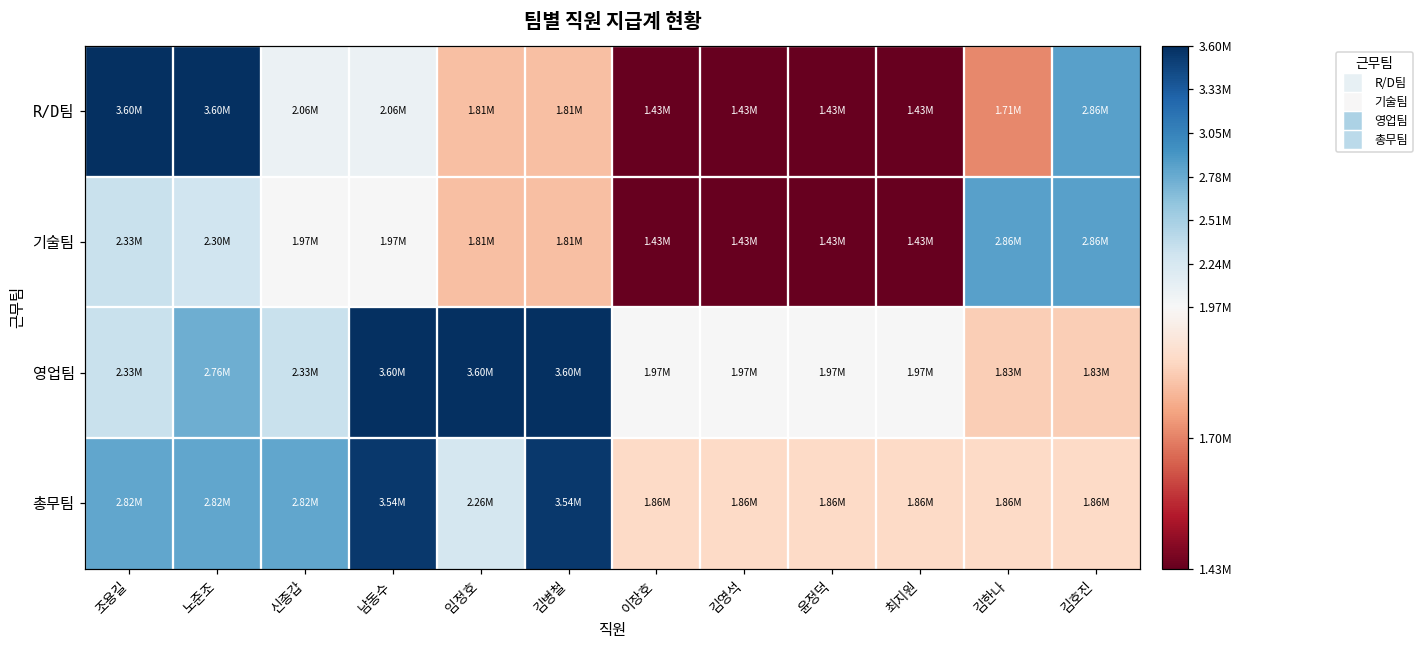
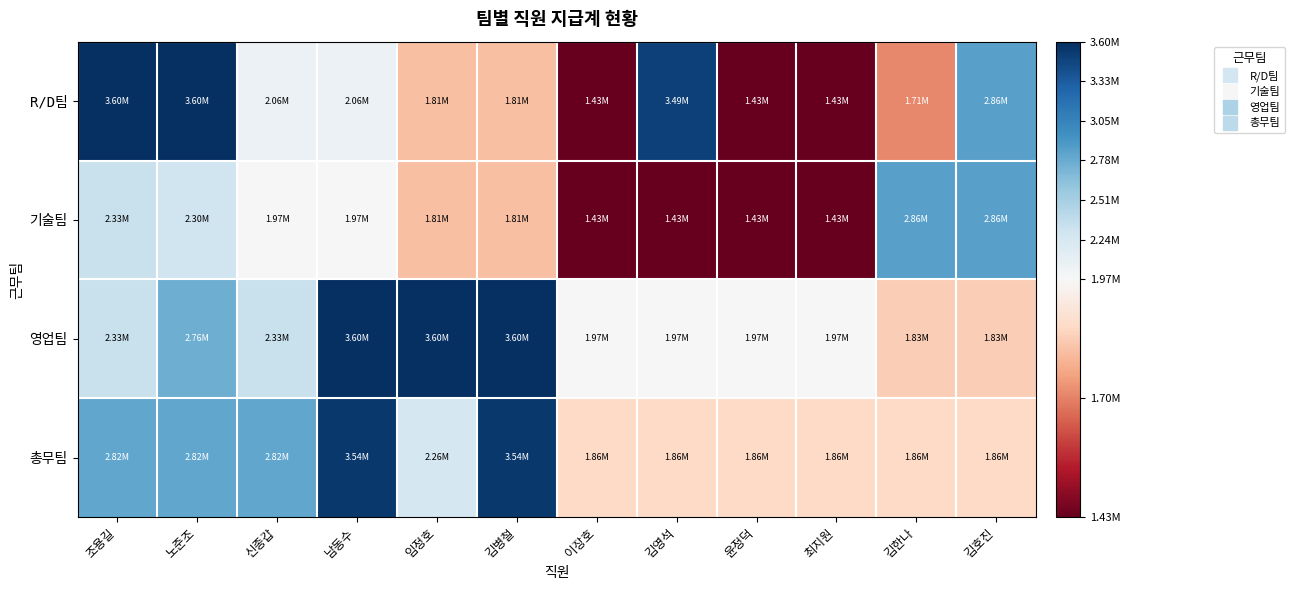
R/D팀, 김영석: 1.43M -> 3.49M
